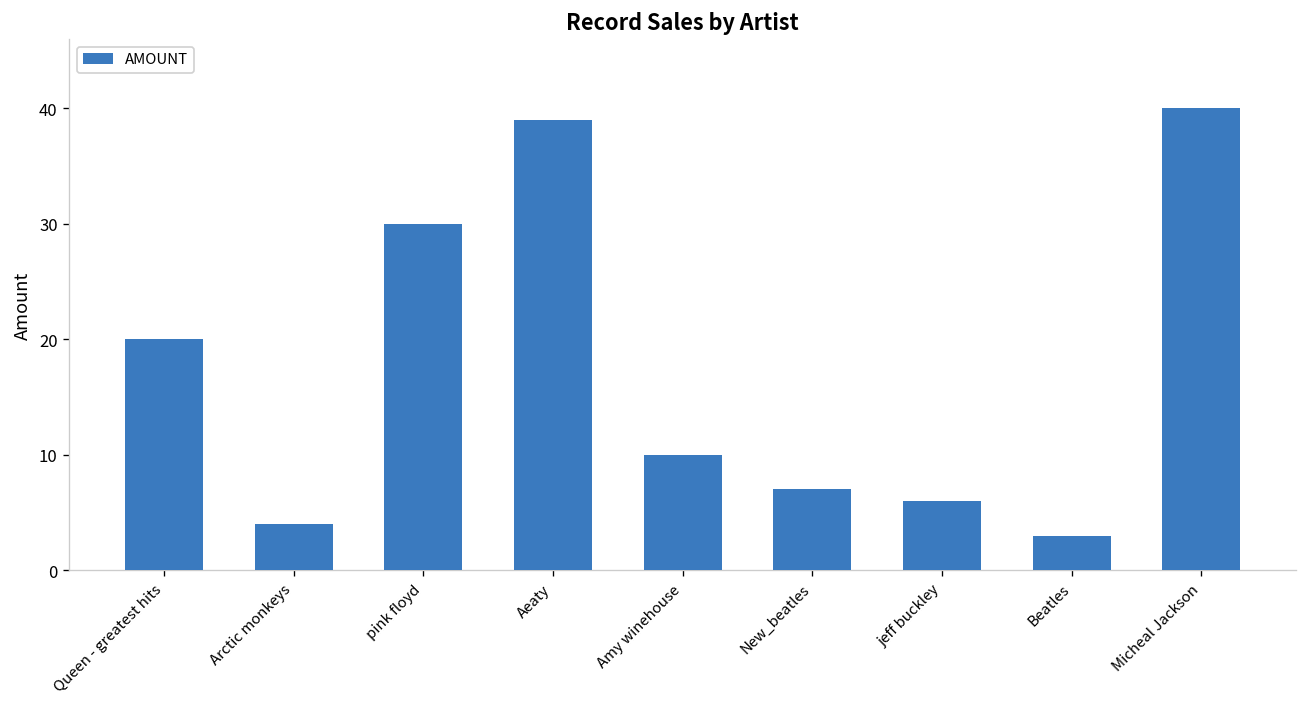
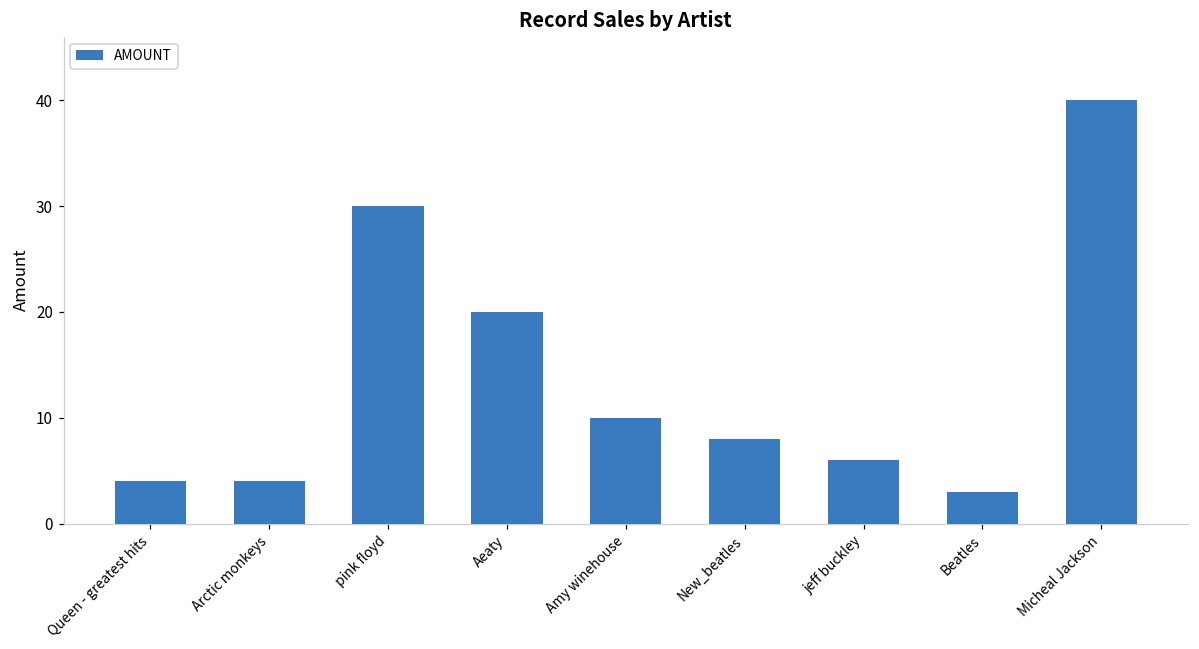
Queen - greatest hits: 20 -> 4
Aeaty: 39 -> 20
New_beatles: 7 -> 8
